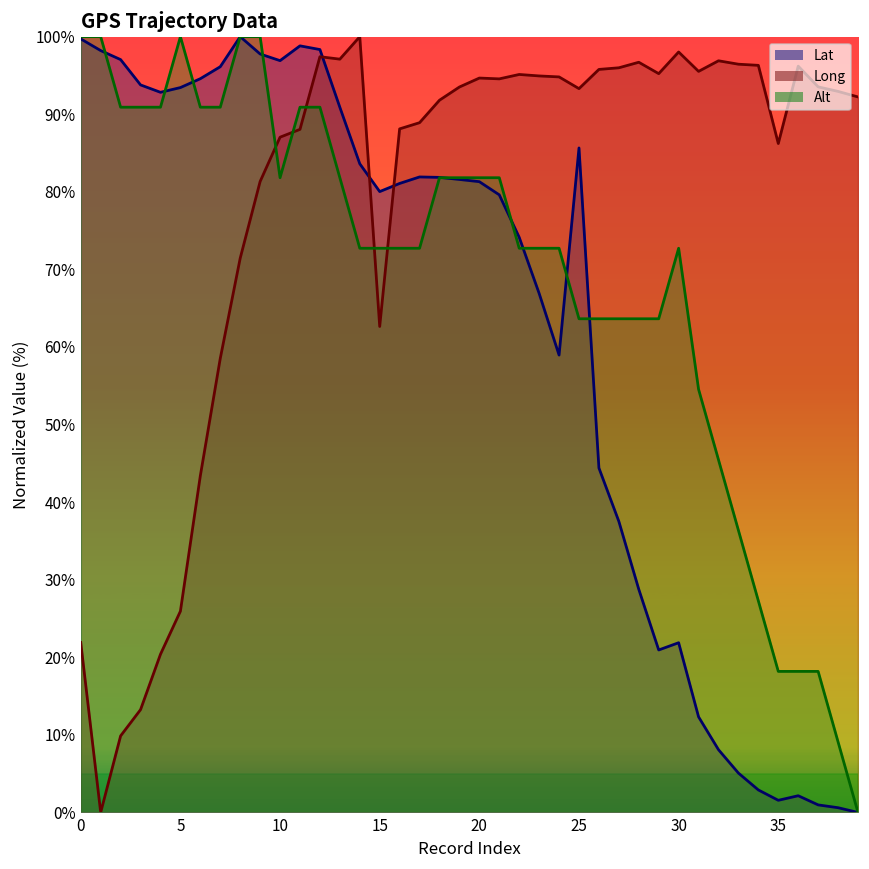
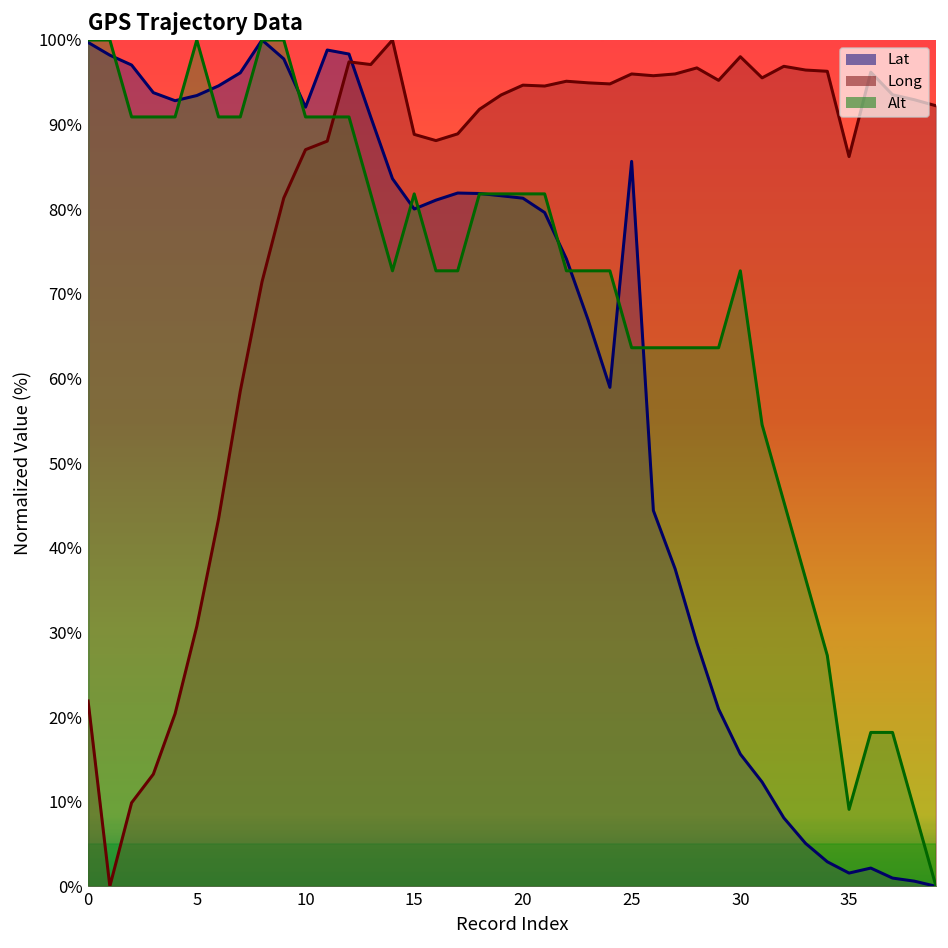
Long, 5: 26% -> 31%
Lat, 10: 97% -> 92%
Alt, 10: 82% -> 91%
Long, 15: 63% -> 89%
Alt, 15: 73% -> 82%
Long, 25: 93% -> 96%
Lat, 30: 22% -> 16%
Alt, 35: 18% -> 9%
